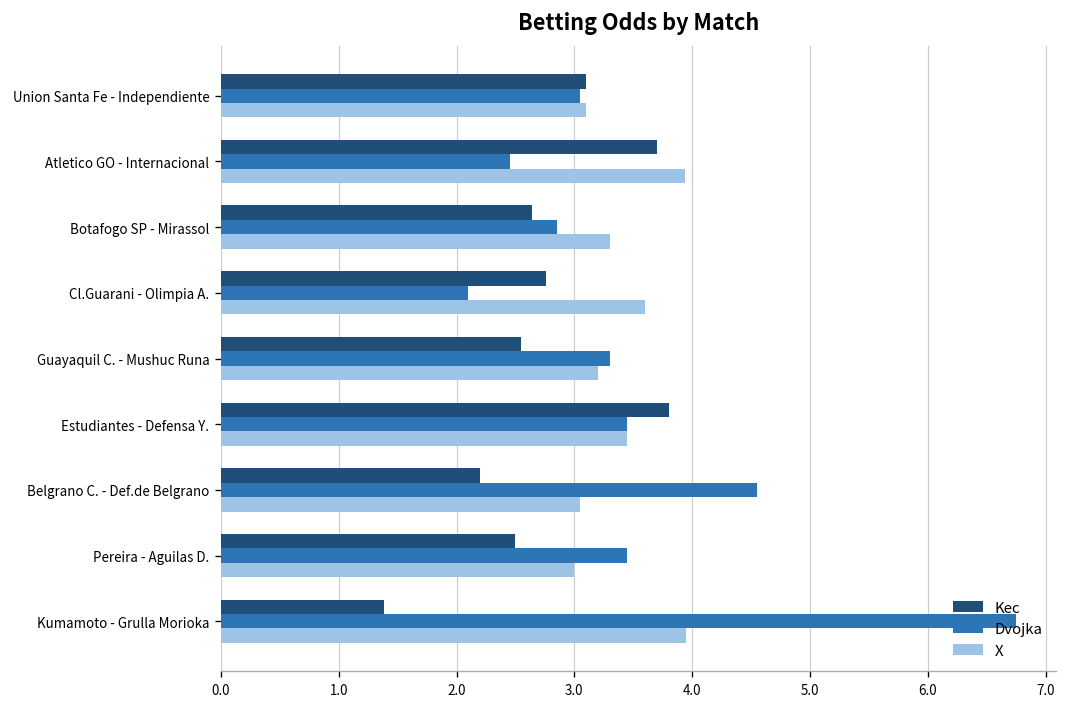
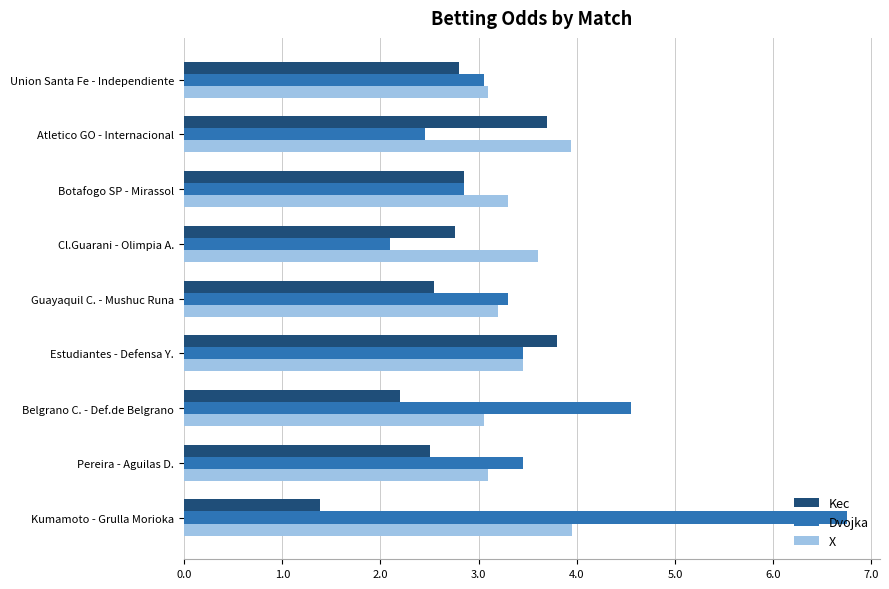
Kec, Union Santa Fe - Independiente: 3.1 -> 2.8
Kec, Botafogo SP - Mirassol: 2.6 -> 2.9
X, Pereira - Aguilas D.: 3.0 -> 3.1
